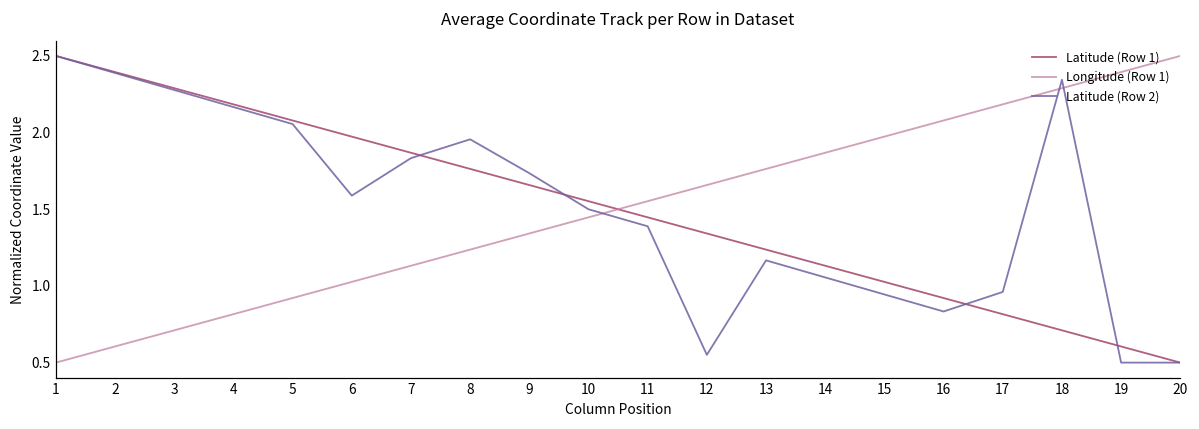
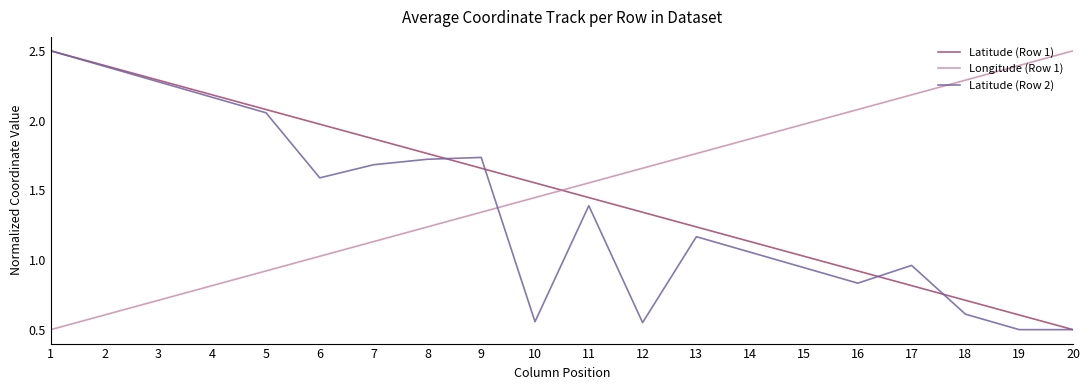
Latitude (Row 2), 7: 1.83 -> 1.68
Latitude (Row 2), 8: 1.96 -> 1.72
Latitude (Row 2), 10: 1.50 -> 0.56
Latitude (Row 2), 18: 2.34 -> 0.61
